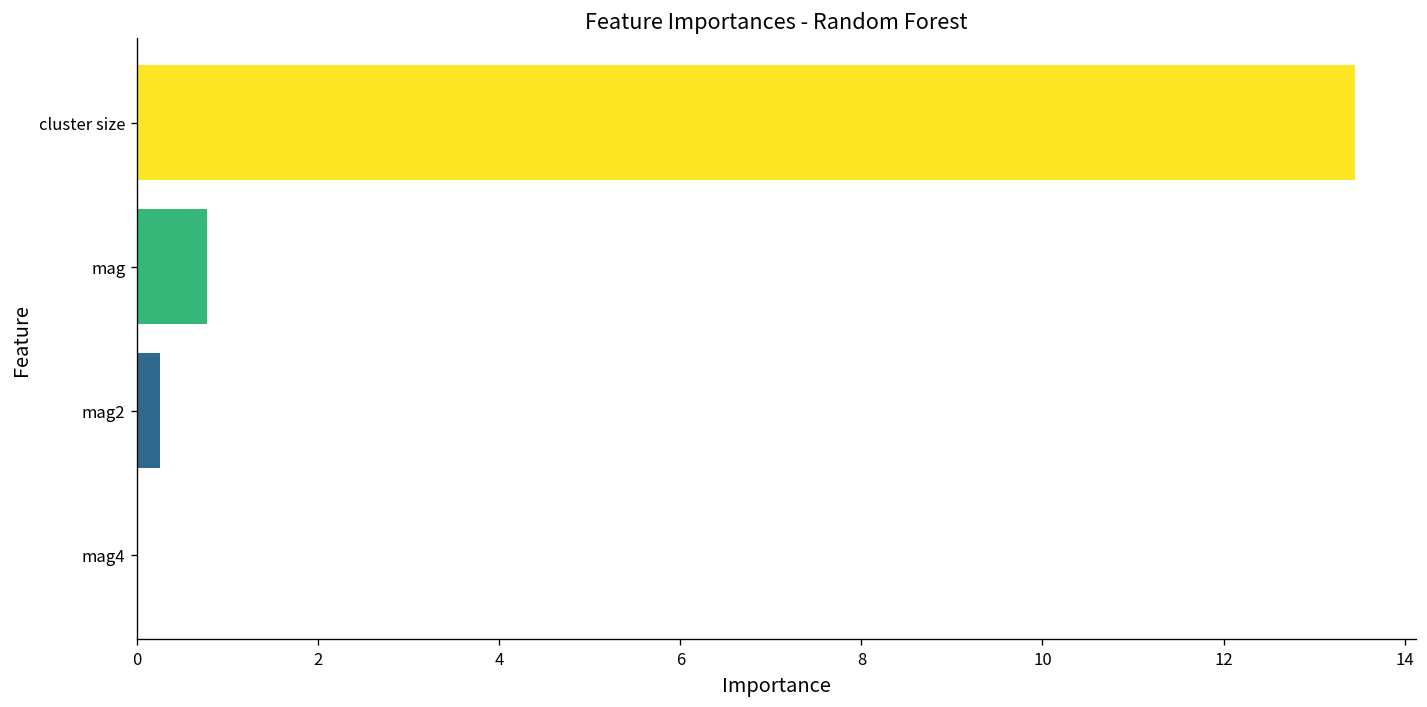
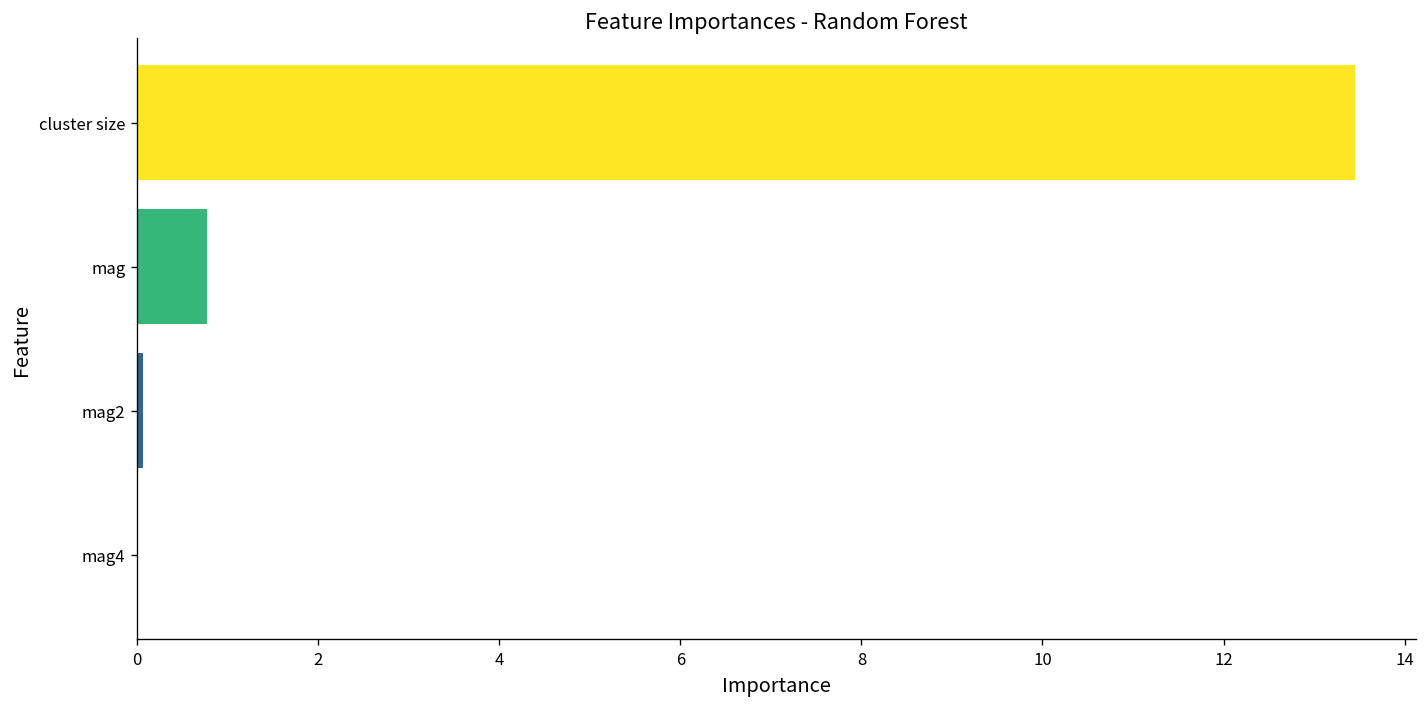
mag2: 0.2 -> 0.1
